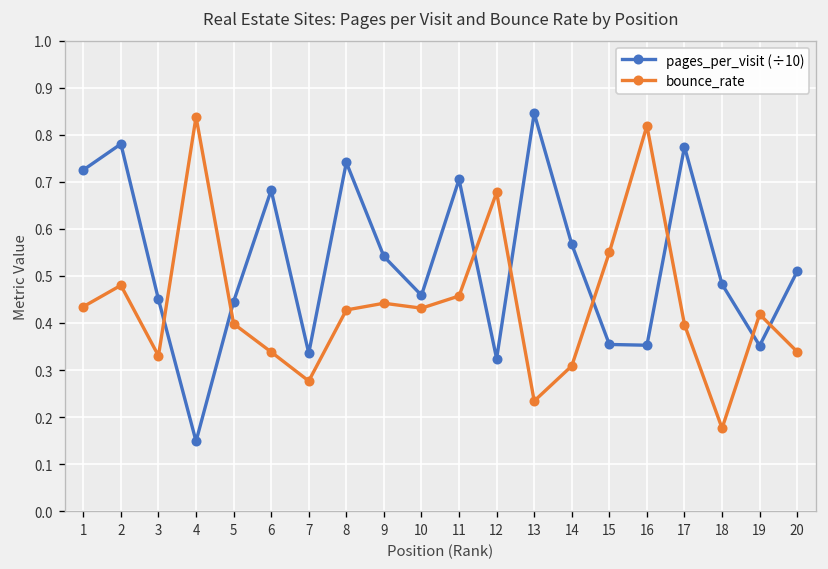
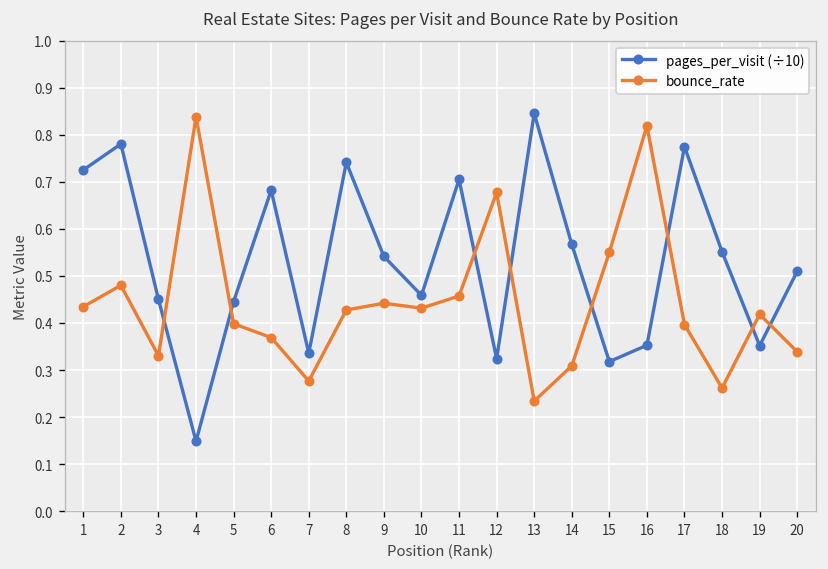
bounce_rate, 6: 0.34 -> 0.37
pages_per_visit (÷10), 15: 0.35 -> 0.32
pages_per_visit (÷10), 18: 0.48 -> 0.55
bounce_rate, 18: 0.18 -> 0.26
